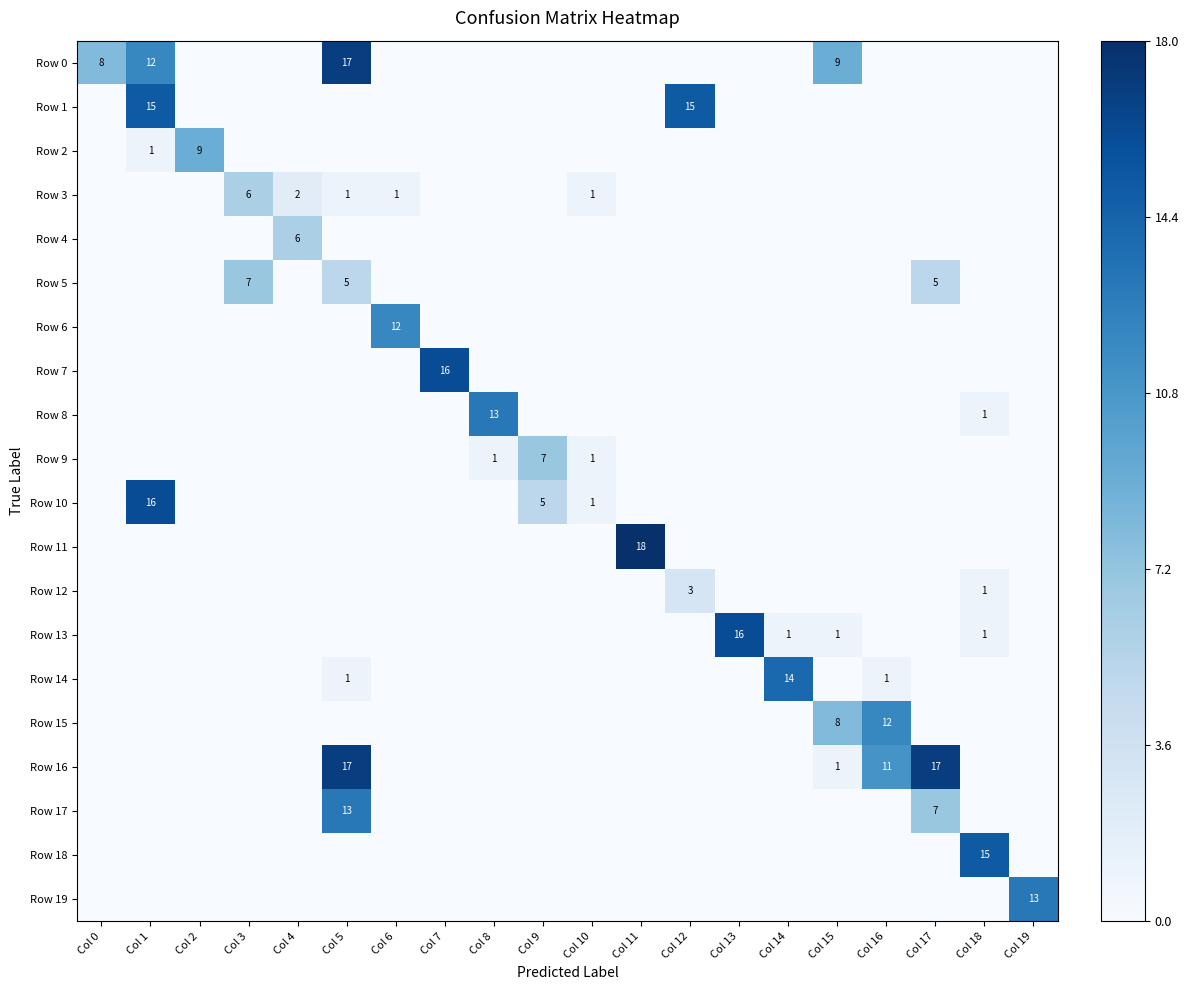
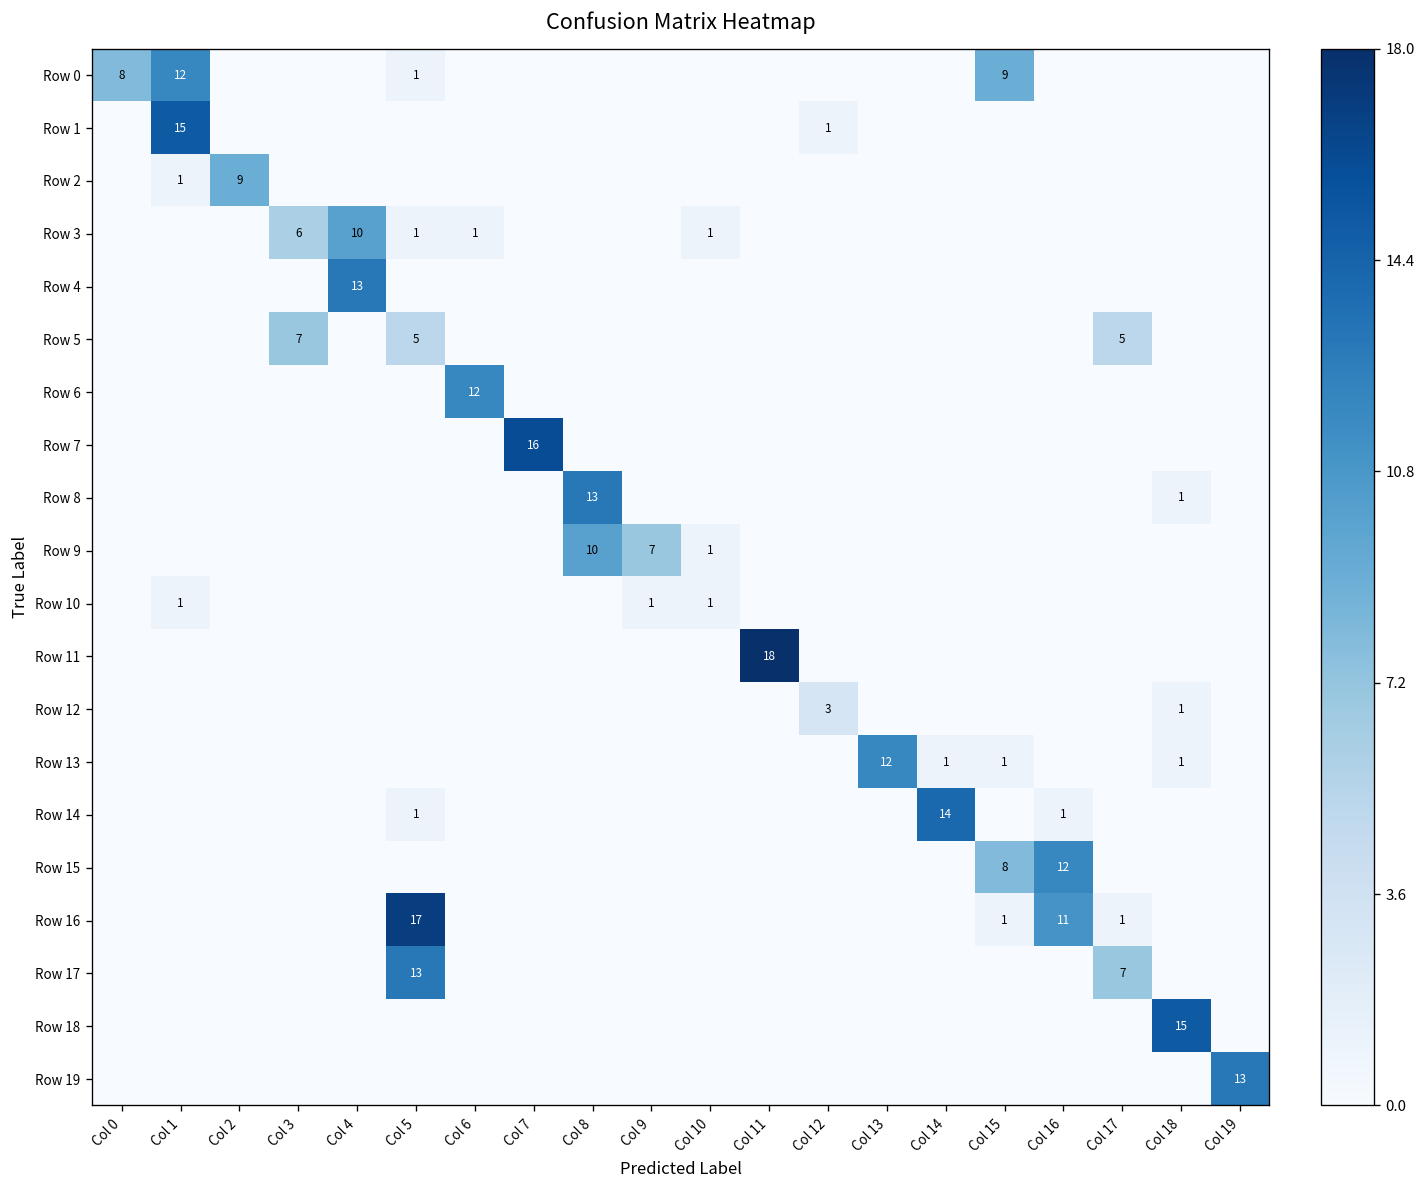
Row 0, Col 5: 17 -> 1
Row 1, Col 12: 15 -> 1
Row 3, Col 4: 2 -> 10
Row 4, Col 4: 6 -> 13
Row 9, Col 8: 1 -> 10
Row 10, Col 1: 16 -> 1
Row 10, Col 9: 5 -> 1
Row 13, Col 13: 16 -> 12
Row 16, Col 17: 17 -> 1
